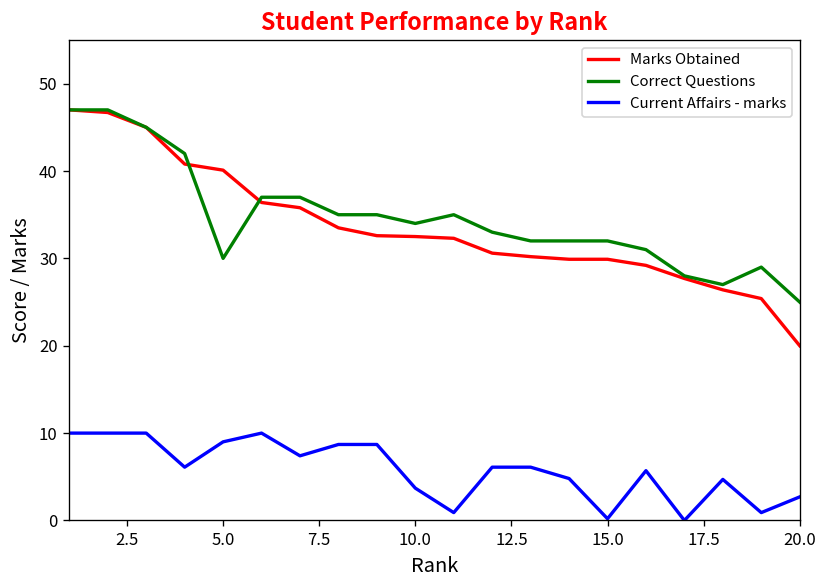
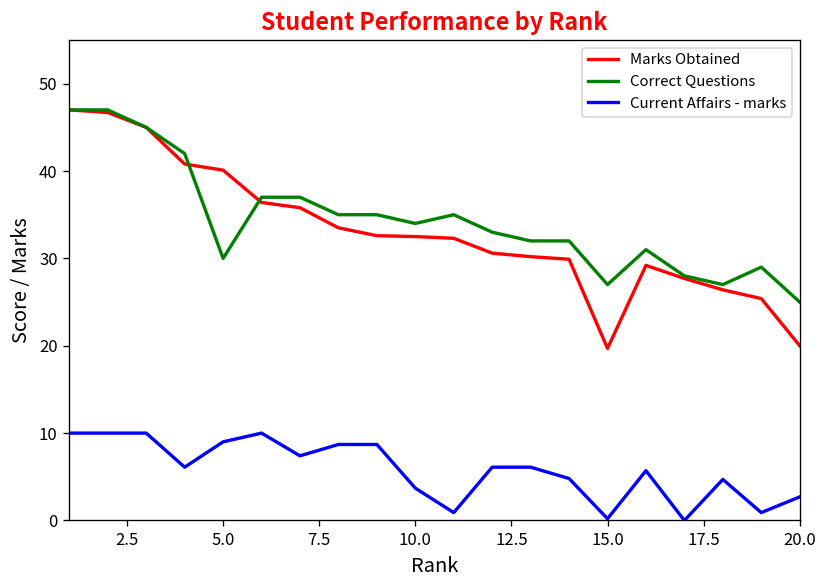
Marks Obtained, 15.0: 30 -> 20
Correct Questions, 15.0: 32 -> 27
